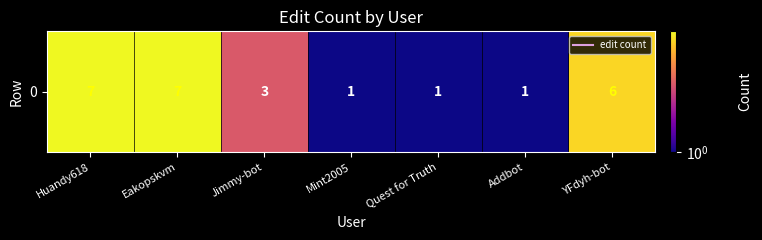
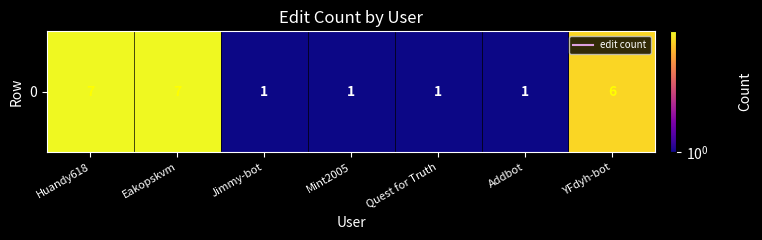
0, Jimmy-bot: 3 -> 1
